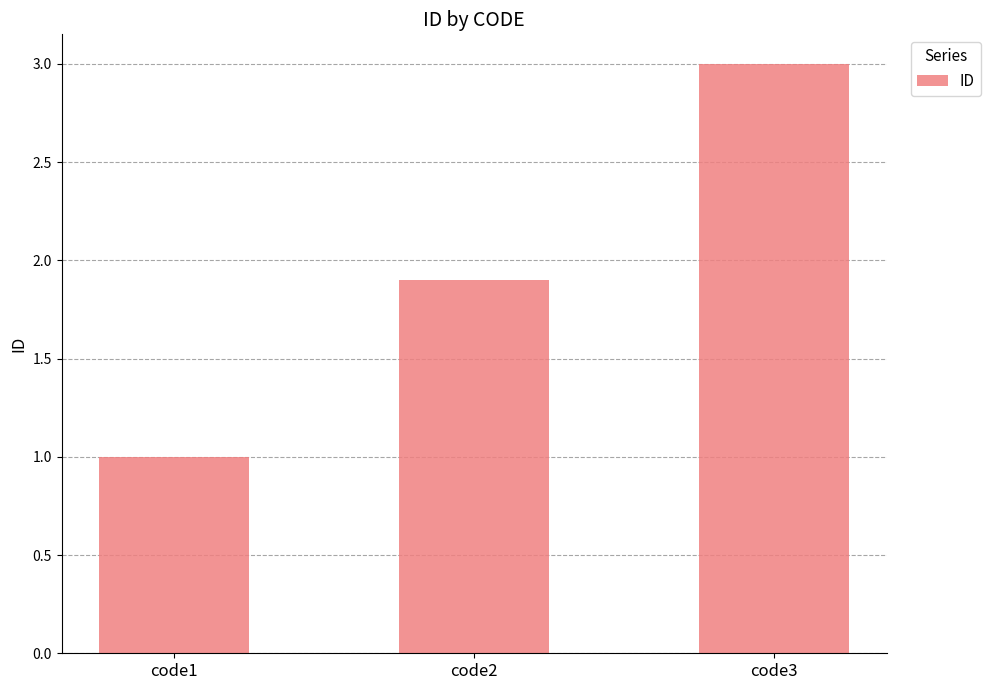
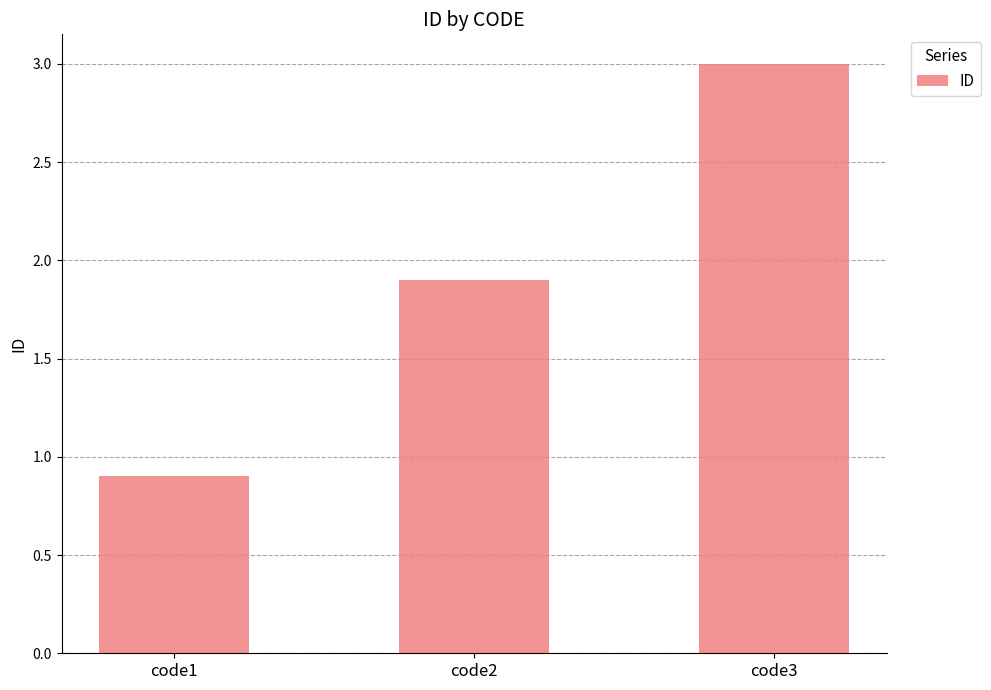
code1: 1.0 -> 0.9
